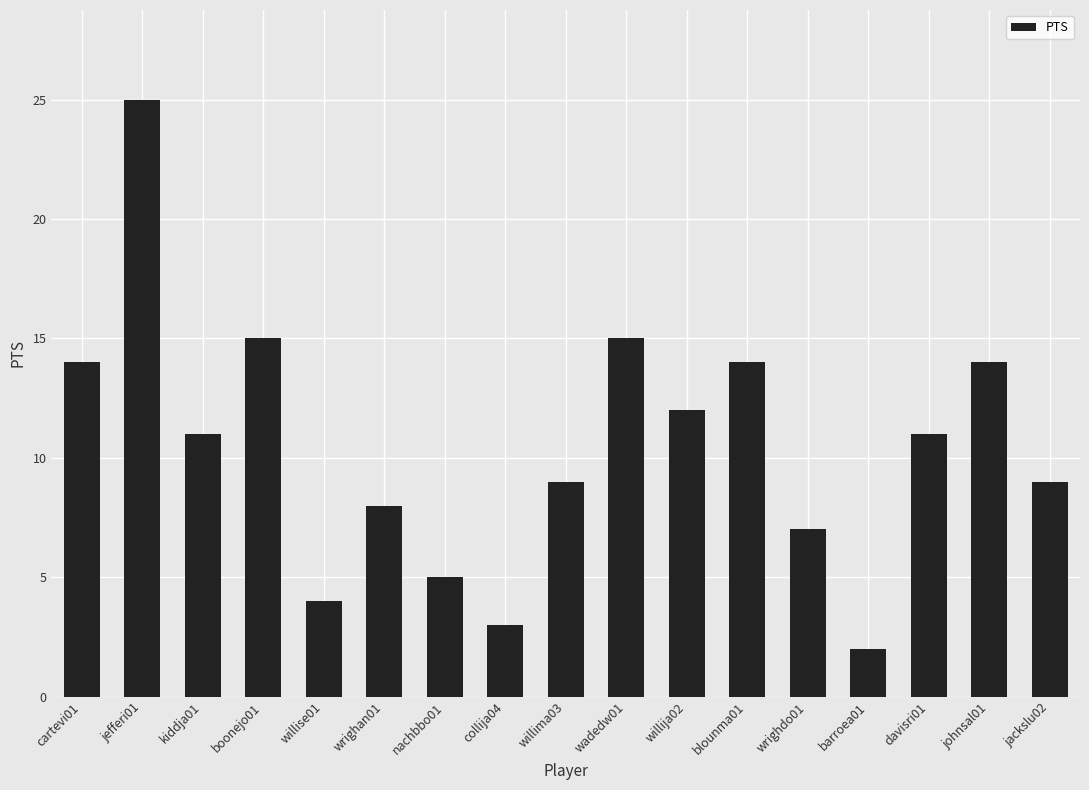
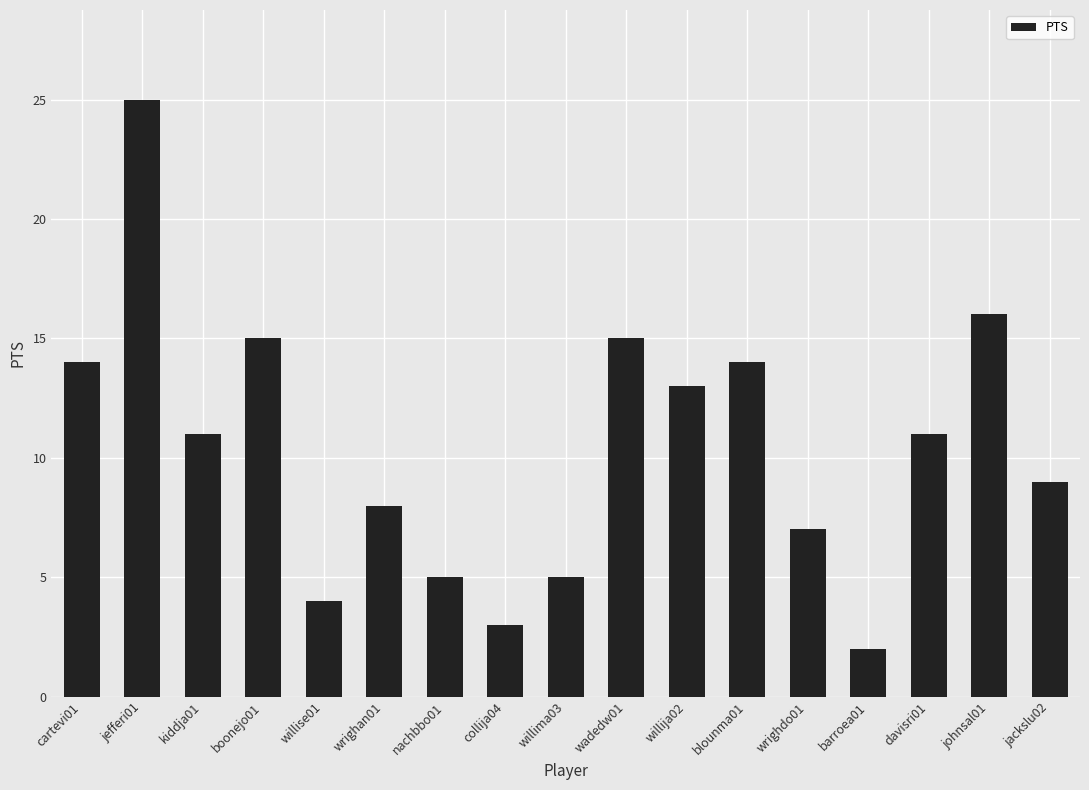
willima03: 9 -> 5
willija02: 12 -> 13
johnsal01: 14 -> 16
